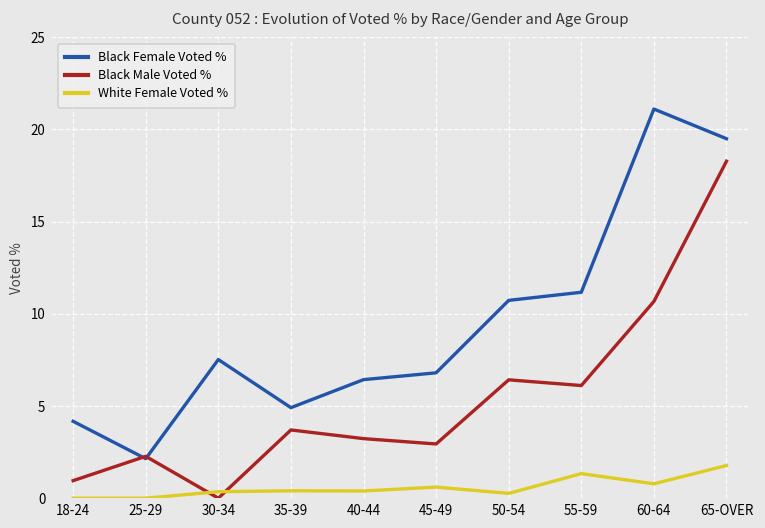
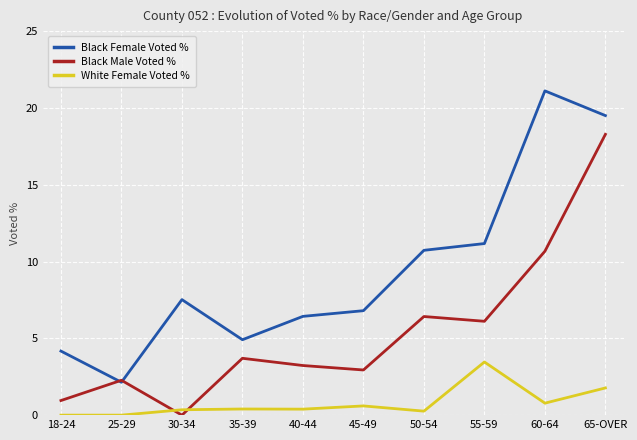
White Female Voted %, 55-59: 1.3 -> 3.5
